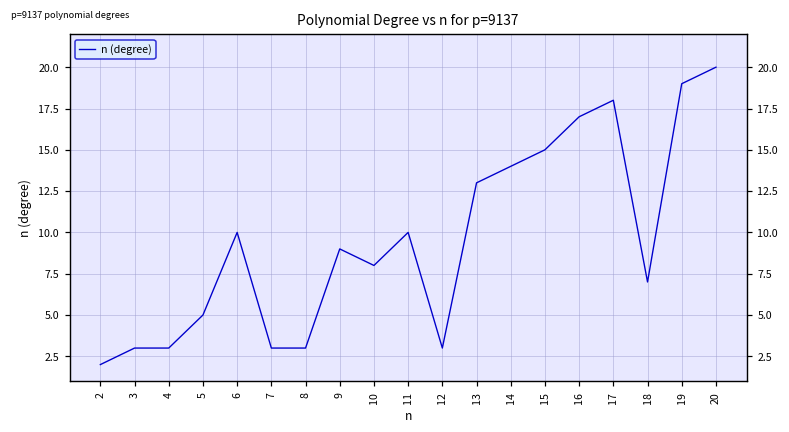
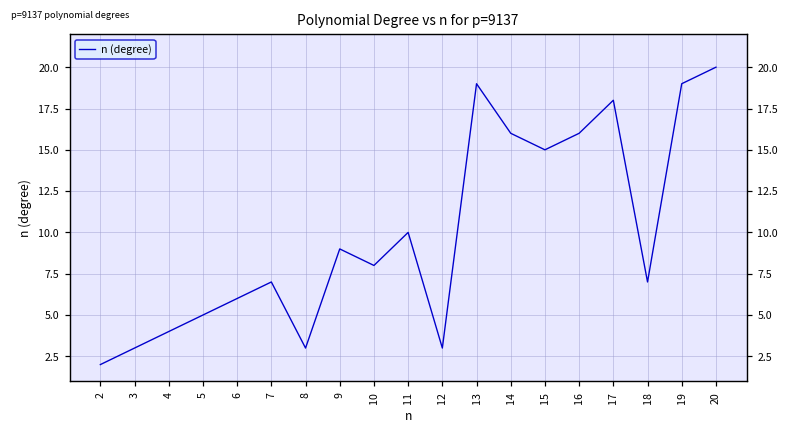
4: 3 -> 4
6: 10 -> 6
7: 3 -> 7
13: 13 -> 19
14: 14 -> 16
16: 17 -> 16
